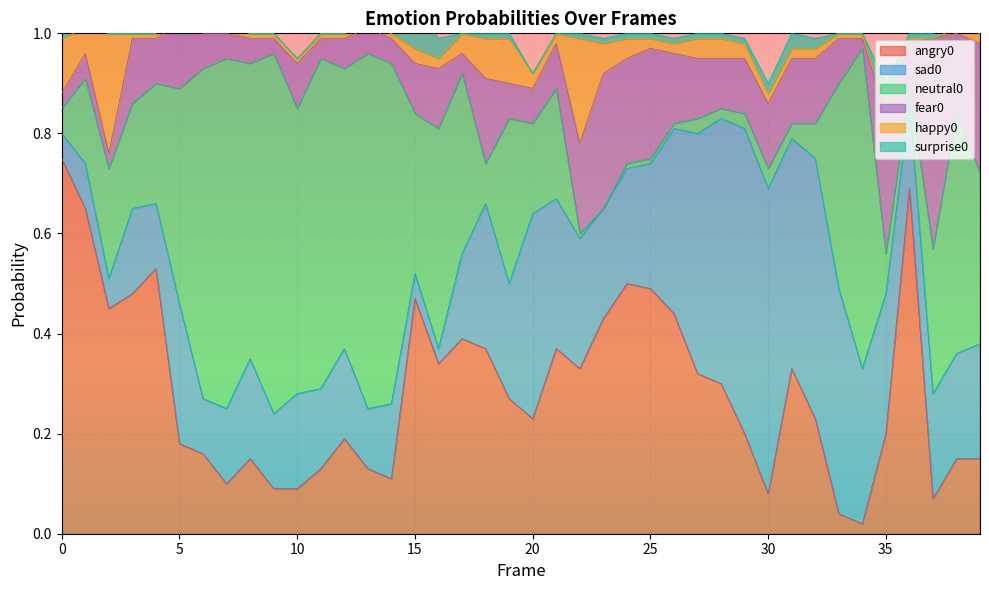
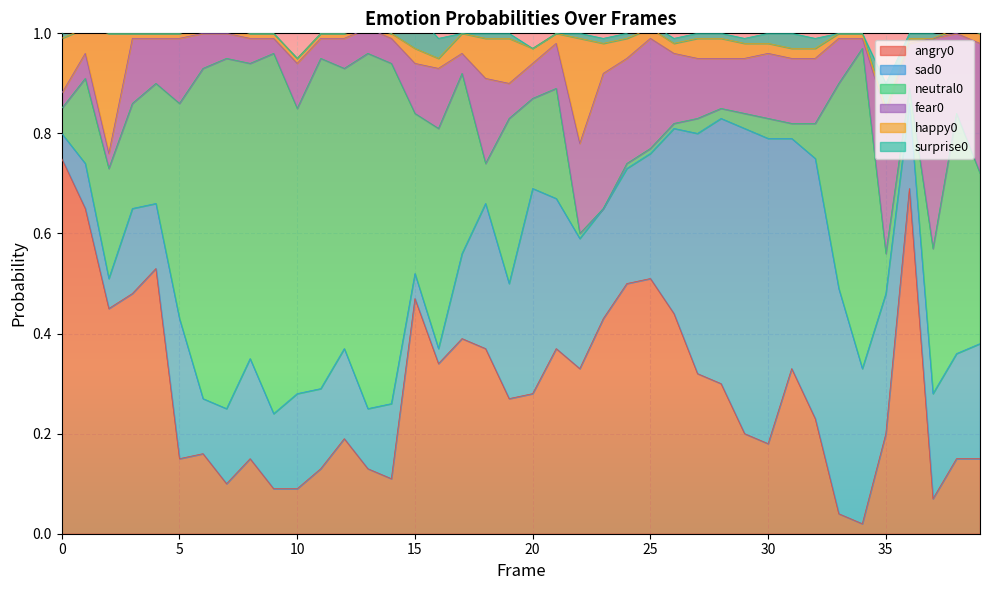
angry0, 5: 0.18 -> 0.15
angry0, 20: 0.23 -> 0.28
angry0, 25: 0.49 -> 0.51
angry0, 30: 0.08 -> 0.18
